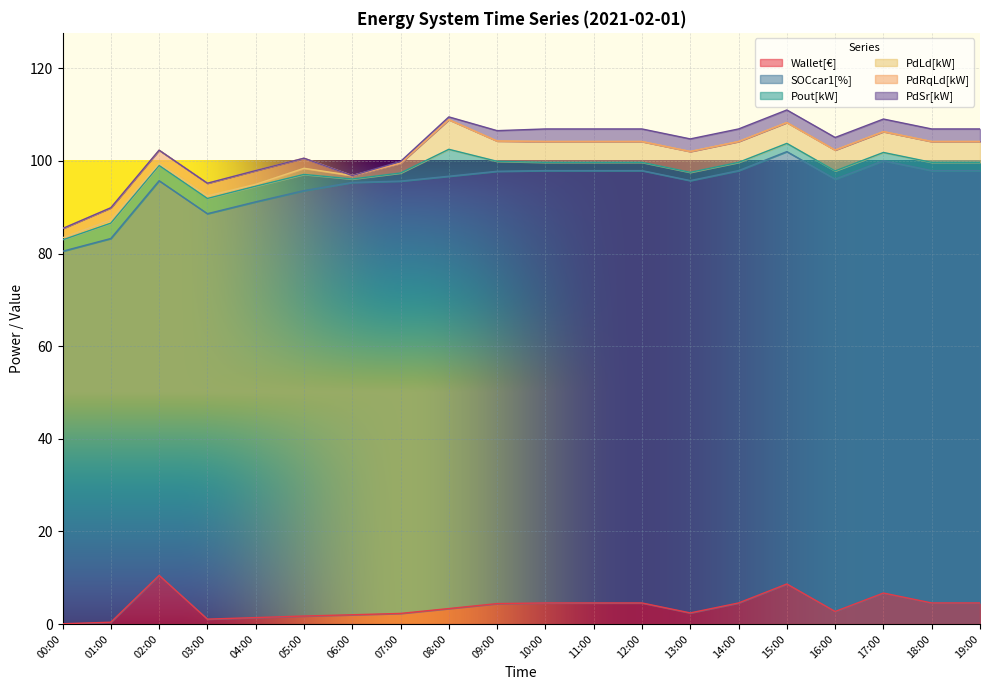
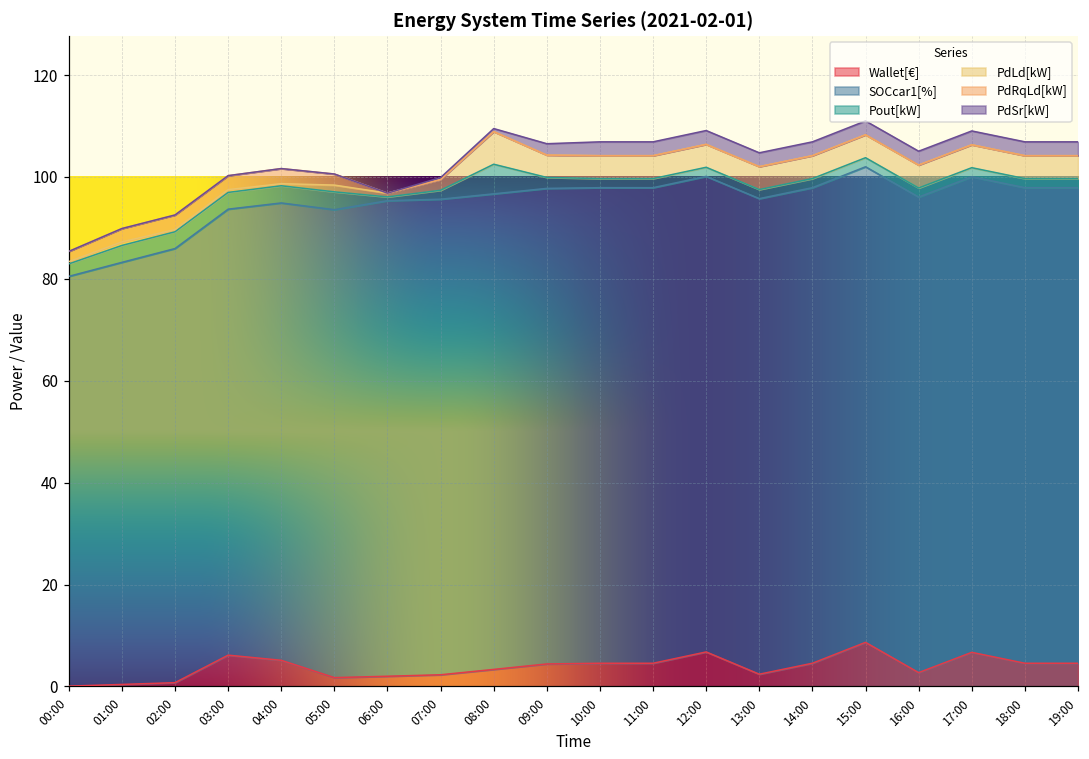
Wallet[€], 02:00: 11 -> 1
Wallet[€], 03:00: 1 -> 6
Wallet[€], 04:00: 1 -> 5
Wallet[€], 12:00: 5 -> 7
